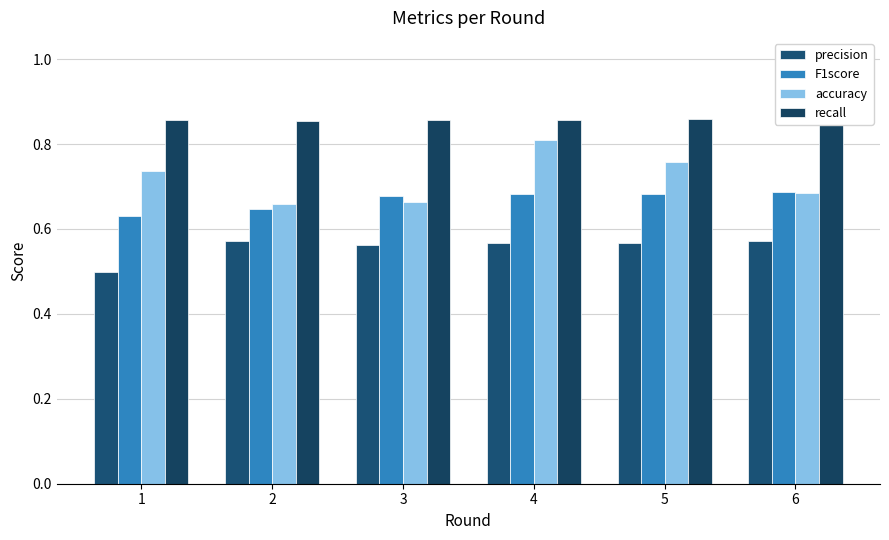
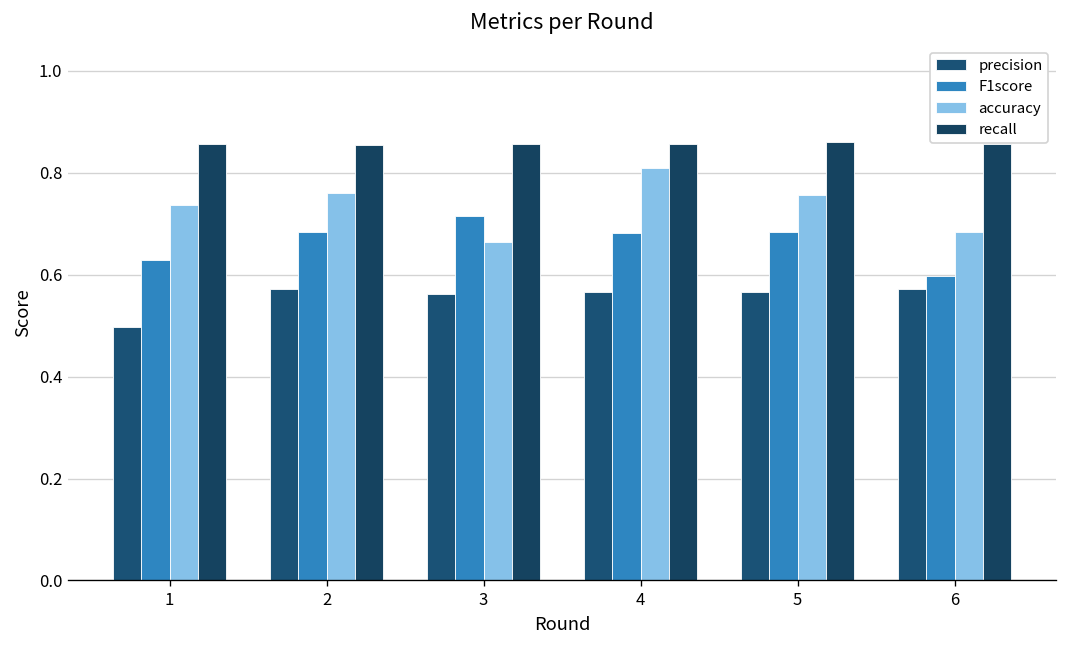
F1score, 2: 0.65 -> 0.68
accuracy, 2: 0.66 -> 0.76
F1score, 3: 0.68 -> 0.72
F1score, 6: 0.69 -> 0.60
